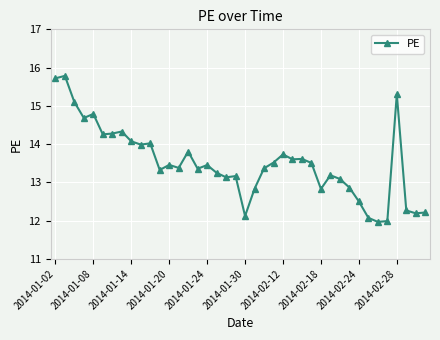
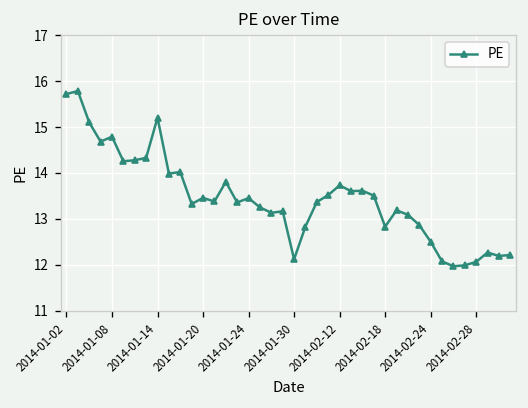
2014-01-14: 14.1 -> 15.2
2014-02-28: 15.3 -> 12.1
